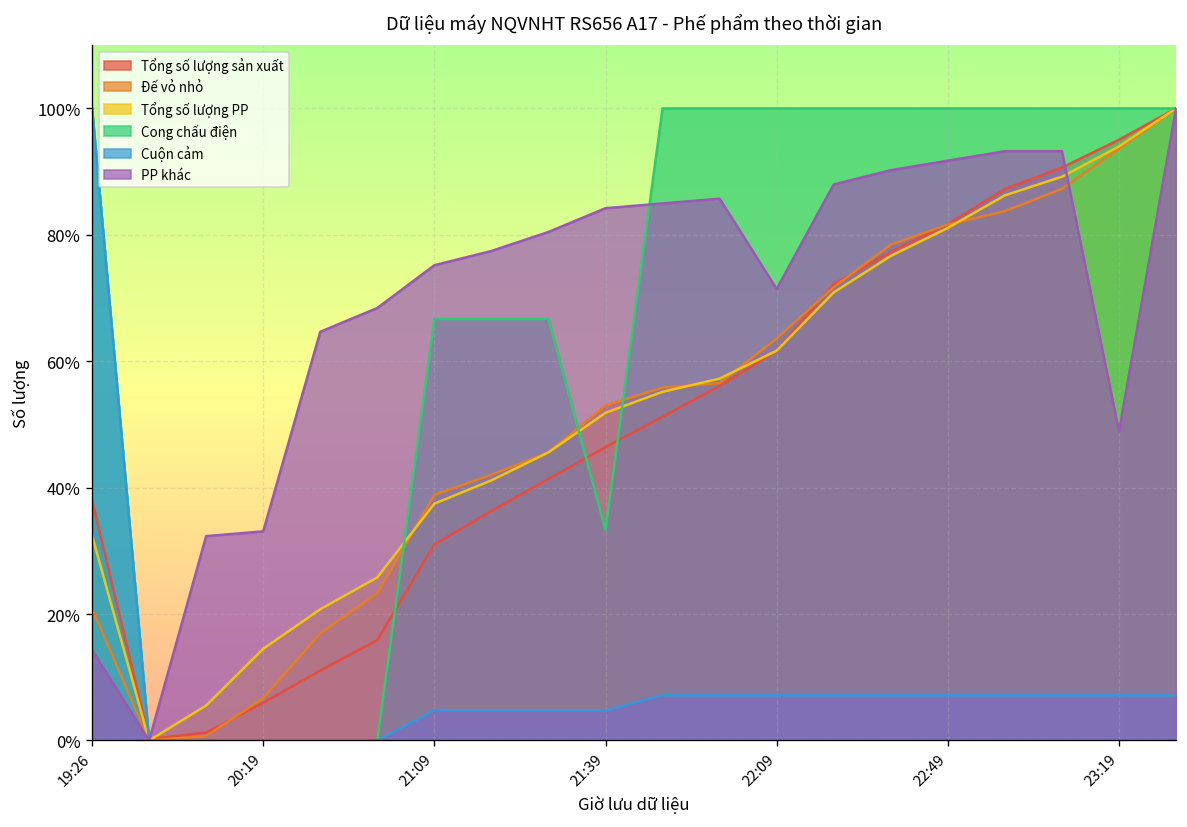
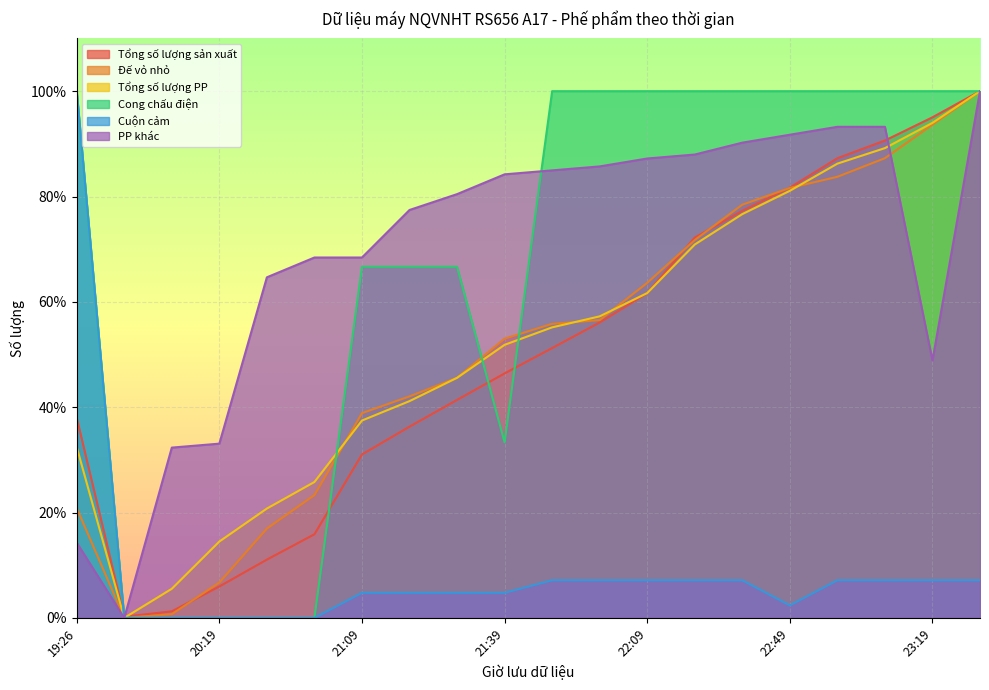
PP khác, 21:09: 75% -> 68%
PP khác, 22:09: 71% -> 87%
Cuộn cảm, 22:49: 7% -> 2%
